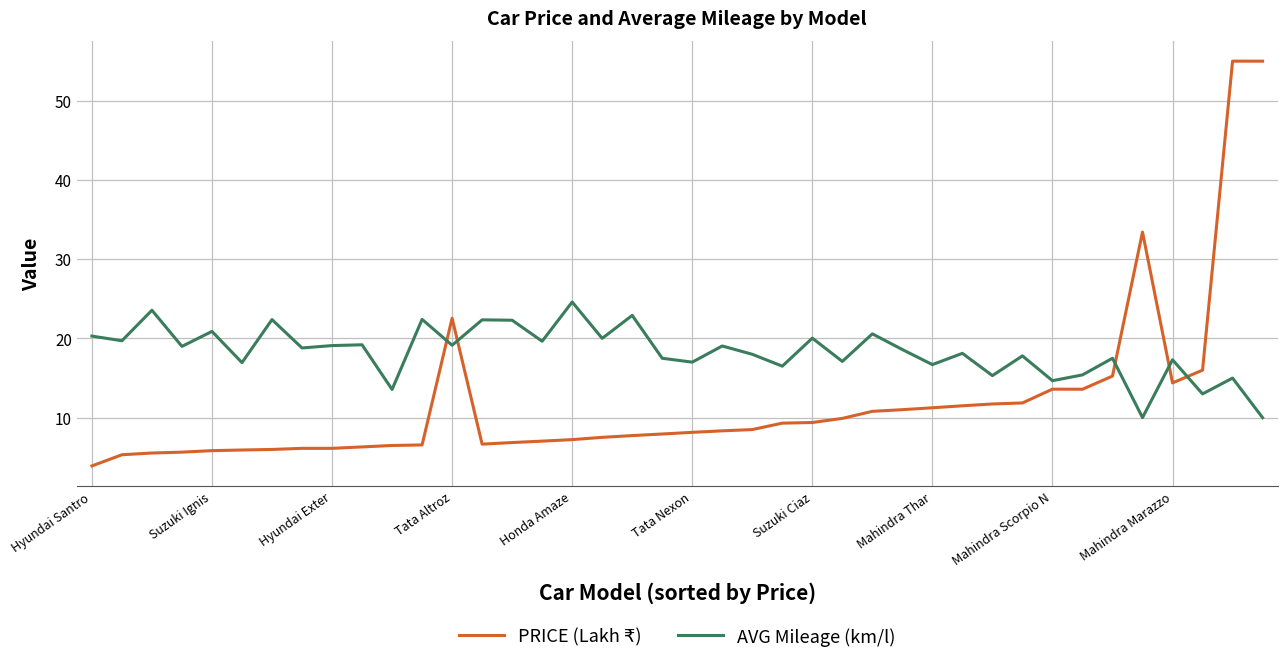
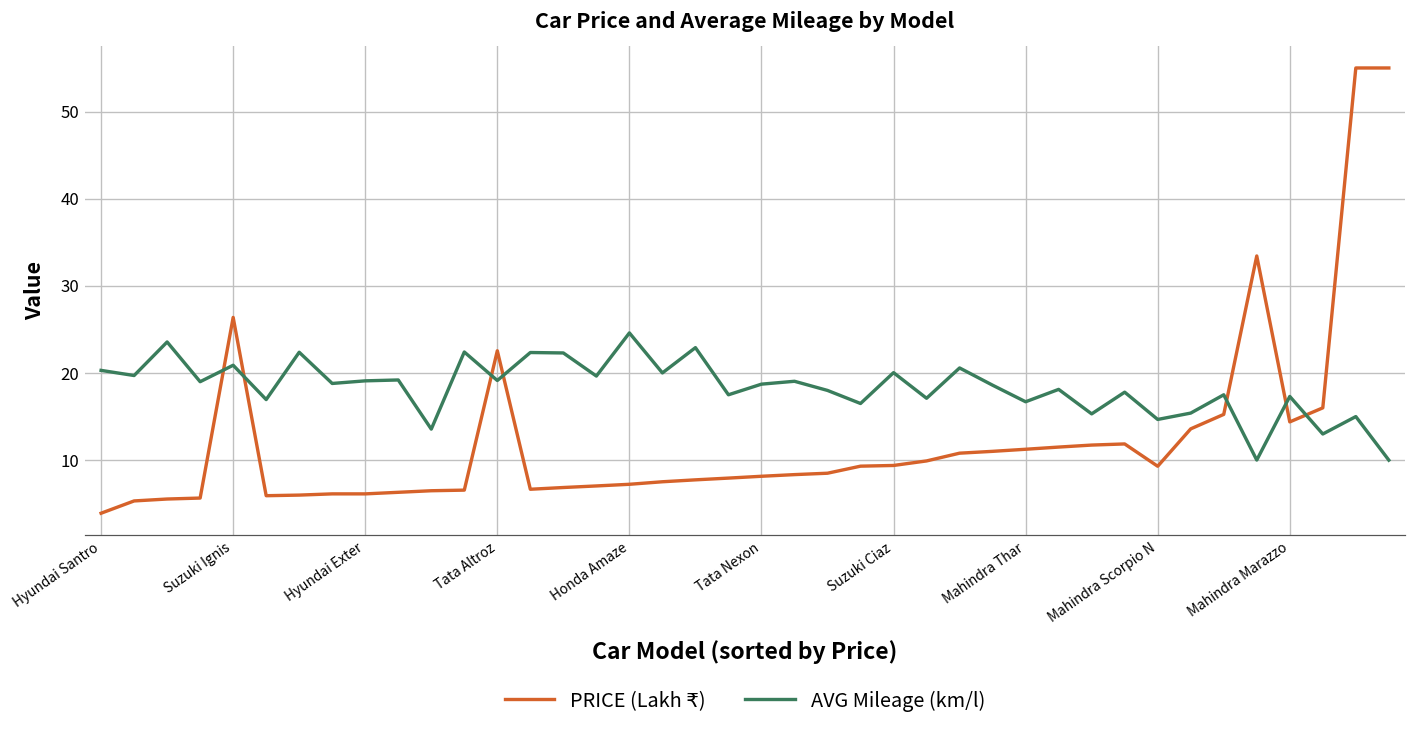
PRICE (Lakh ₹), Suzuki Ignis: 6 -> 26
AVG Mileage (km/l), Tata Nexon: 17 -> 19
PRICE (Lakh ₹), Mahindra Scorpio N: 14 -> 9
